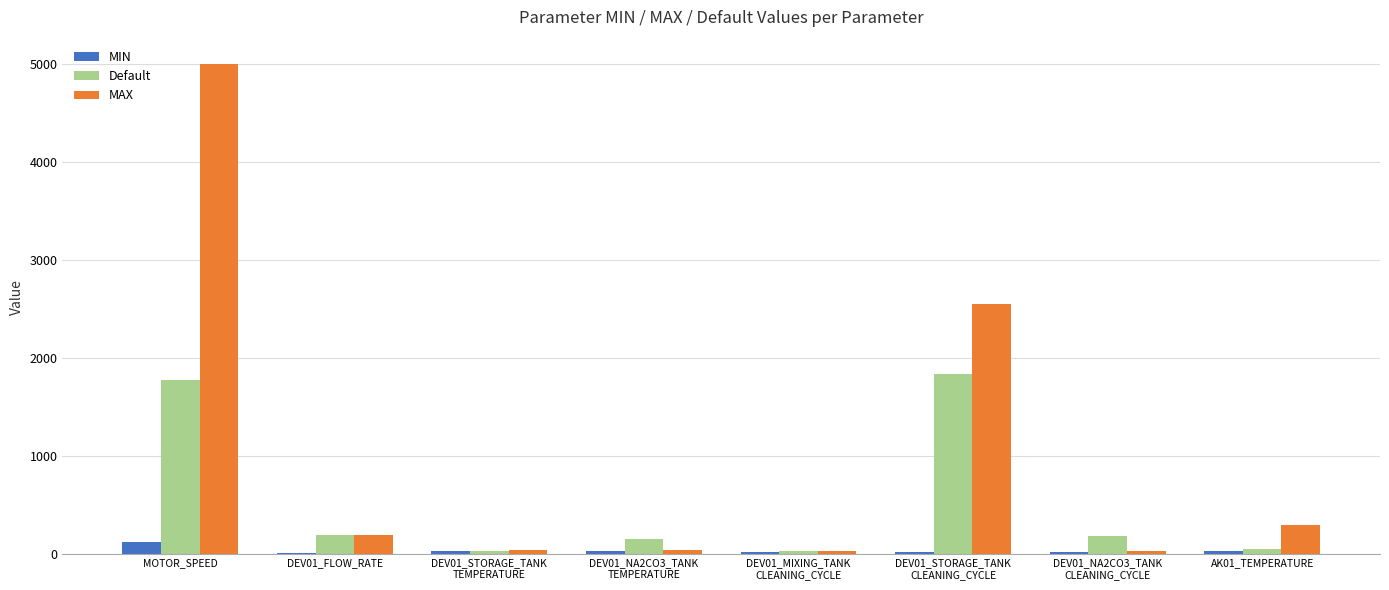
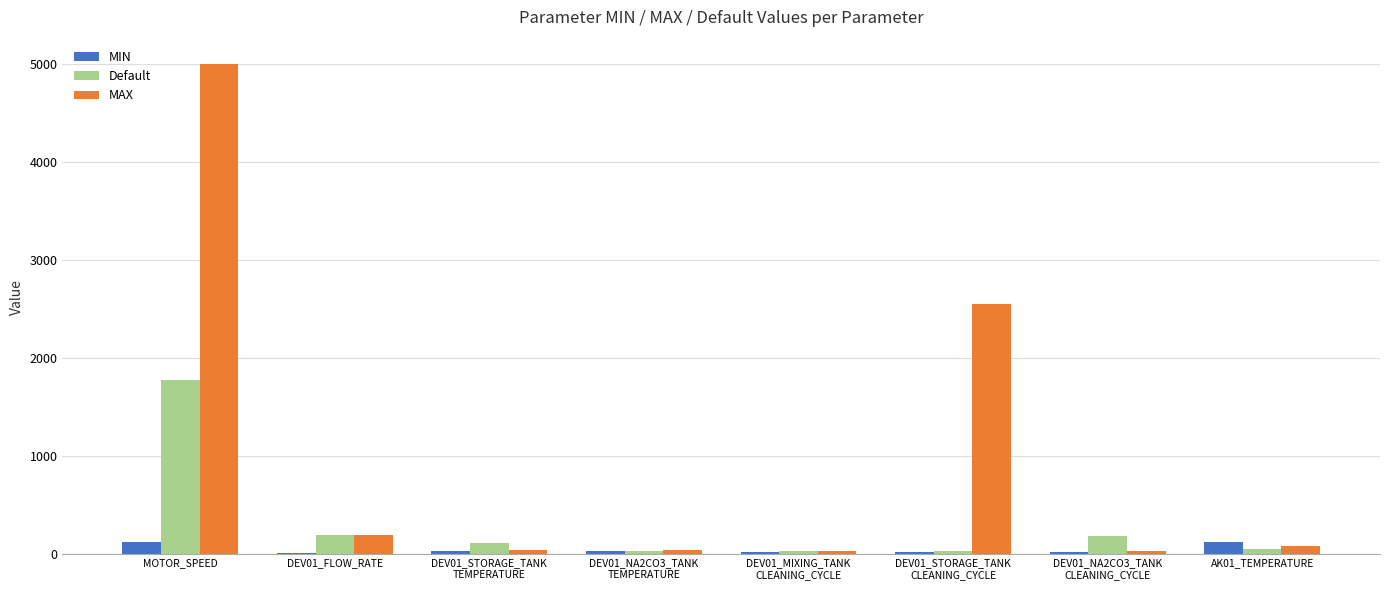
Default, DEV01_STORAGE_TANK TEMPERATURE: 0 -> 100
Default, DEV01_NA2CO3_TANK TEMPERATURE: 200 -> 0
Default, DEV01_STORAGE_TANK CLEANING_CYCLE: 1800 -> 0
MIN, AK01_TEMPERATURE: 0 -> 100
MAX, AK01_TEMPERATURE: 300 -> 100
